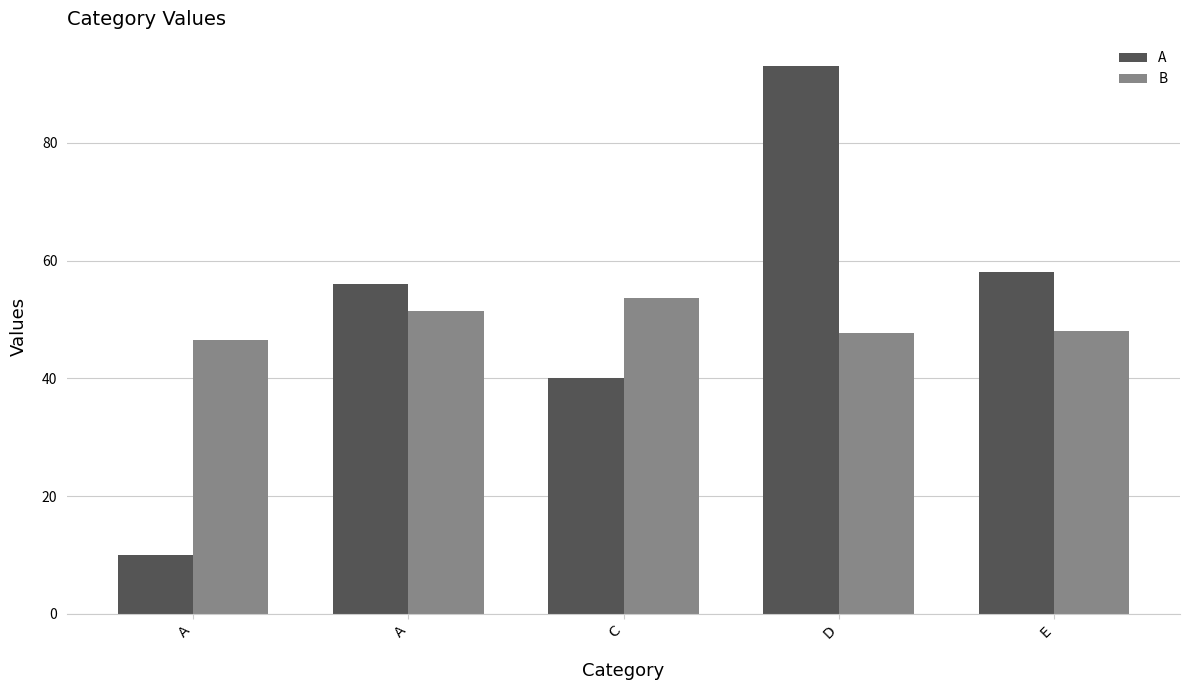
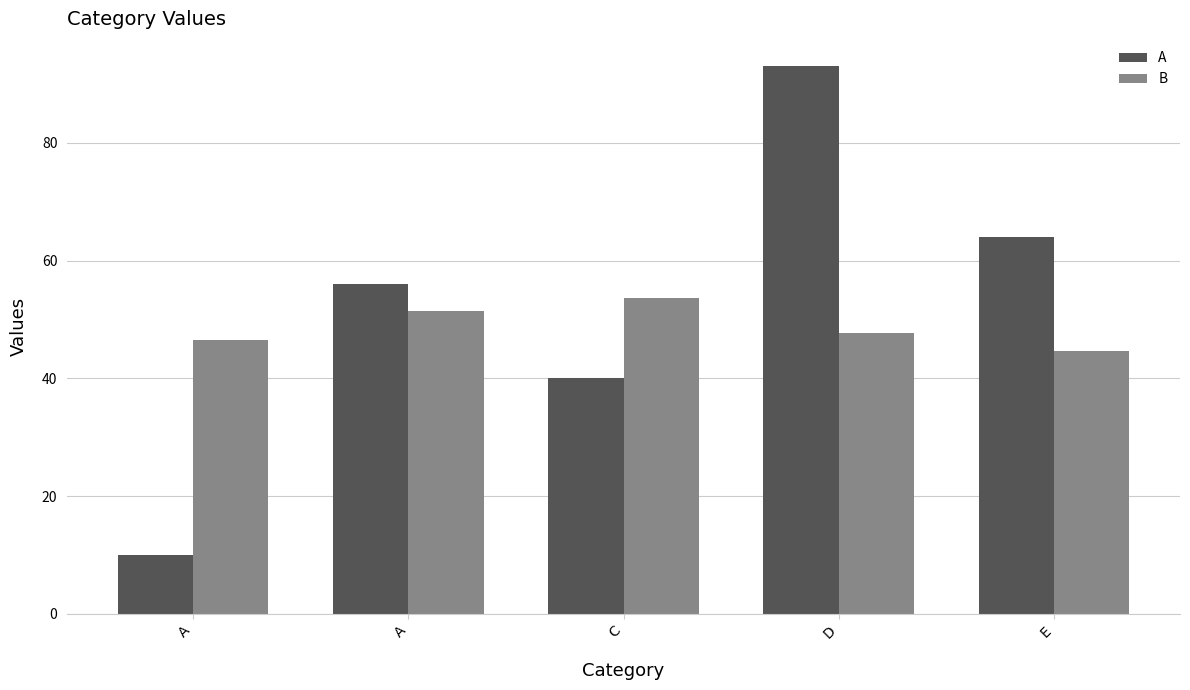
A, E: 58 -> 64
B, E: 48 -> 45
